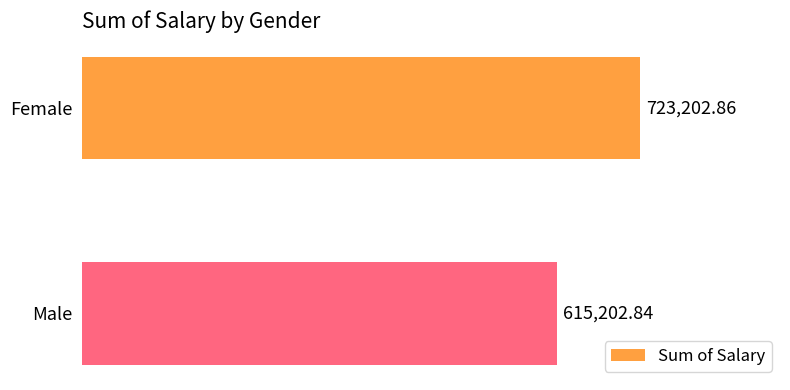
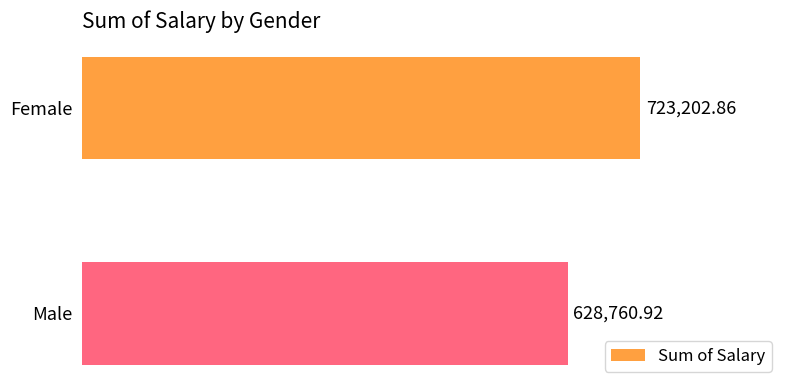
Male: 615,202.84 -> 628,760.92
